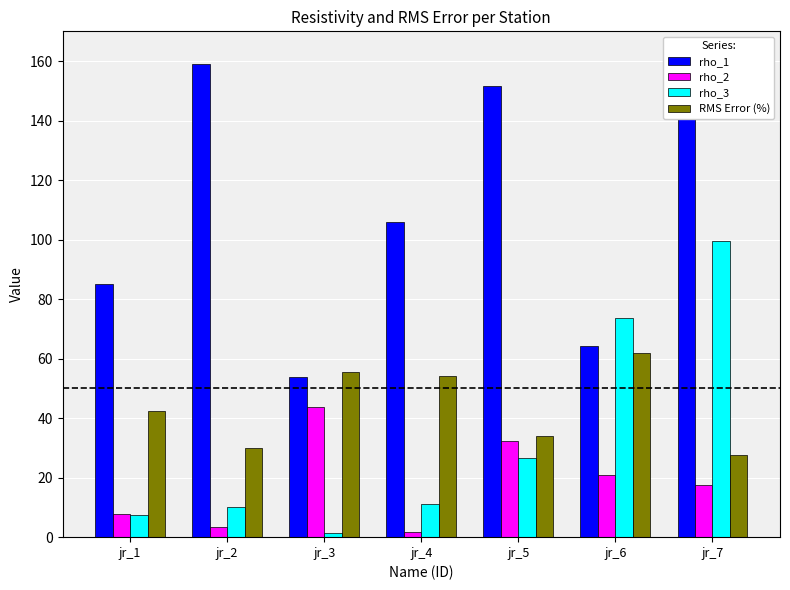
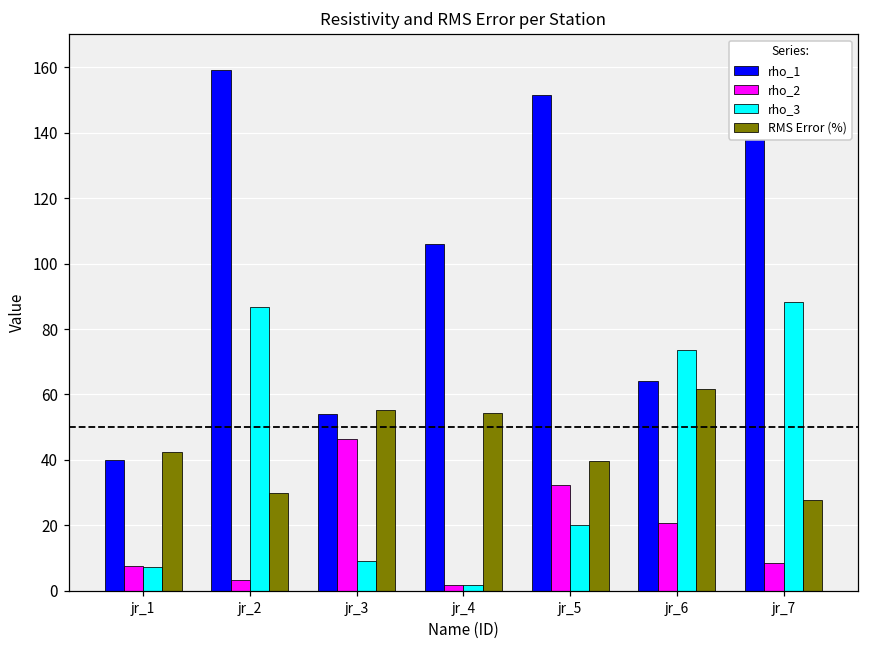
rho_1, jr_1: 85 -> 40
rho_3, jr_2: 10 -> 87
rho_2, jr_3: 44 -> 46
rho_3, jr_3: 2 -> 9
rho_3, jr_4: 11 -> 2
rho_3, jr_5: 27 -> 20
RMS Error (%), jr_5: 34 -> 40
rho_2, jr_7: 18 -> 9
rho_3, jr_7: 100 -> 88
